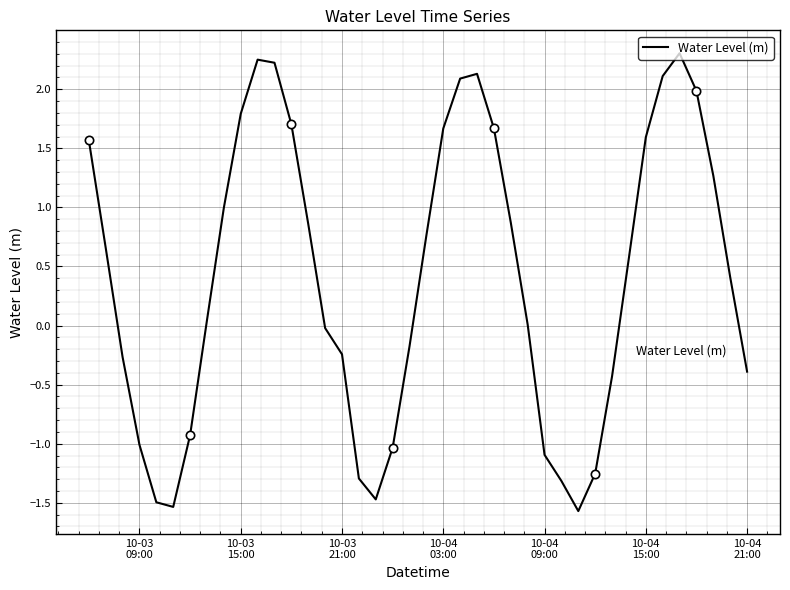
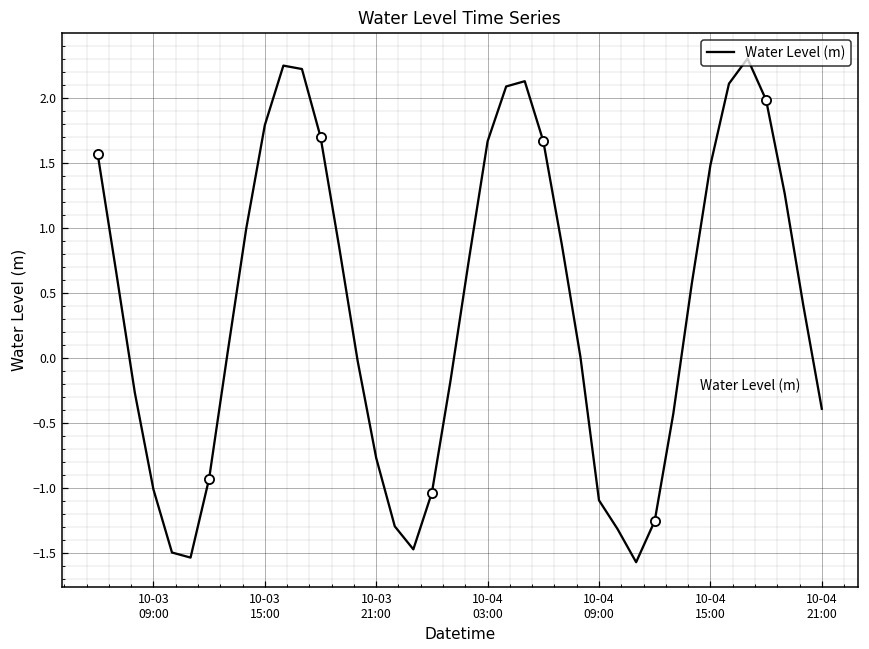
Water Level (m), 10-03 21:00: -0.24 -> -0.77
Water Level (m), 10-04 15:00: 1.59 -> 1.48
